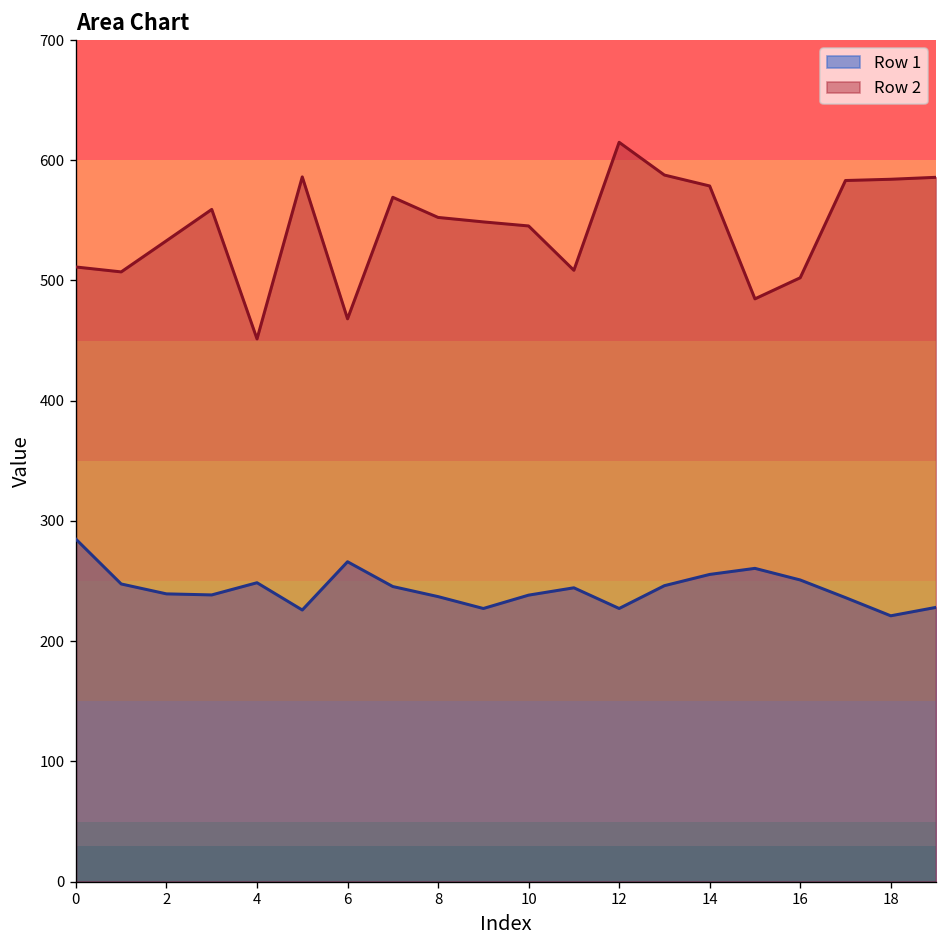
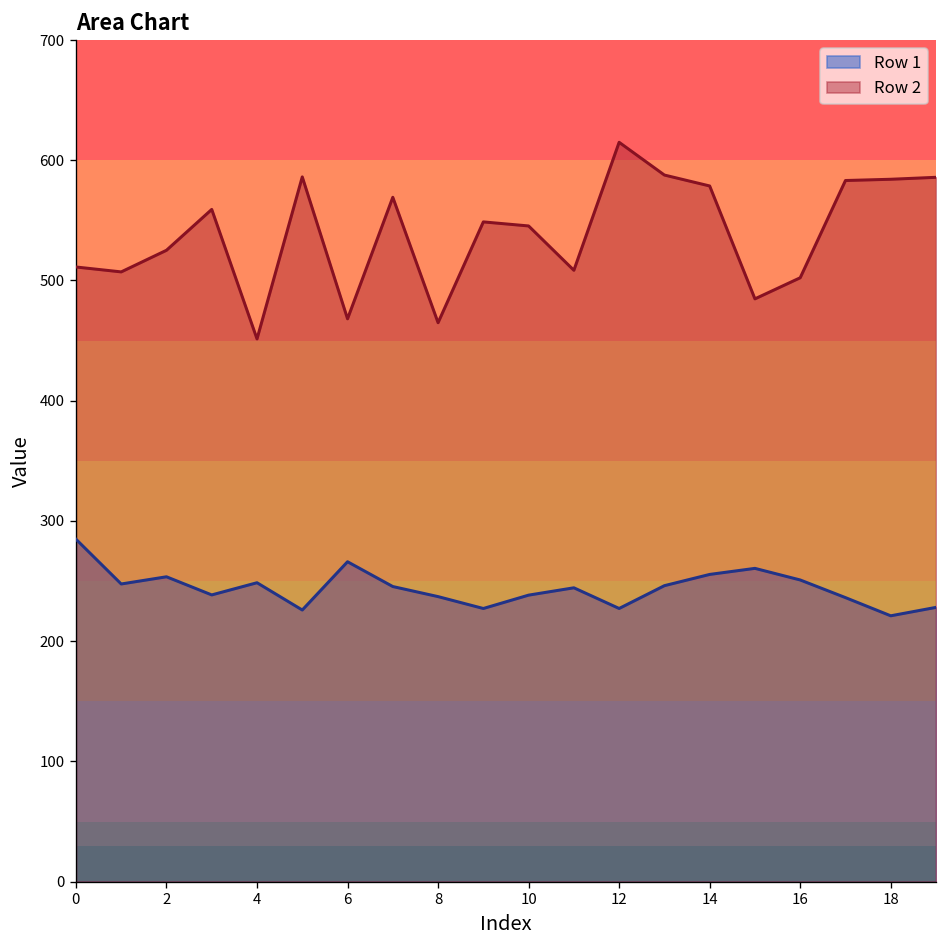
Row 1, 2: 239 -> 254
Row 2, 2: 533 -> 525
Row 2, 8: 552 -> 465
